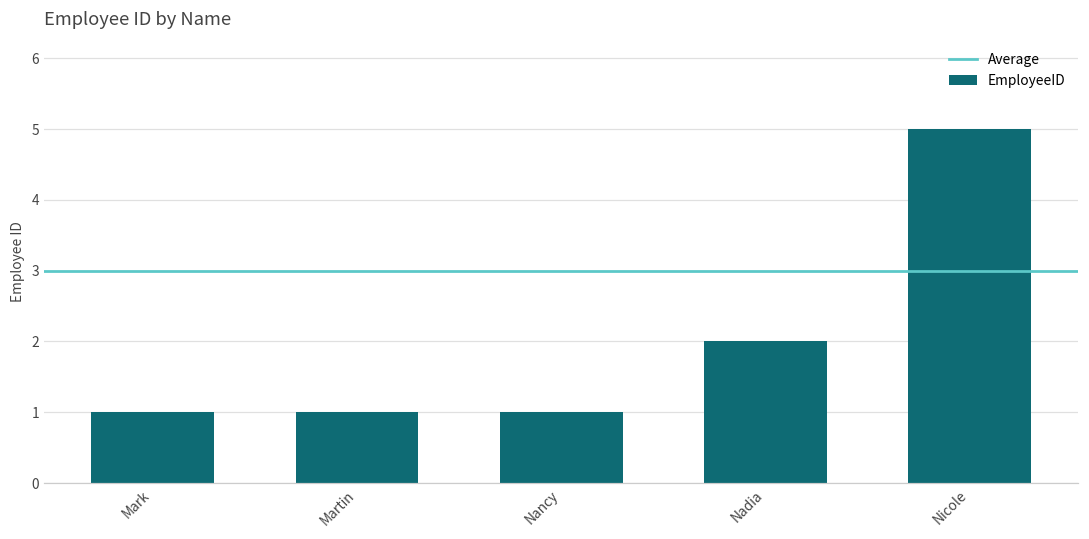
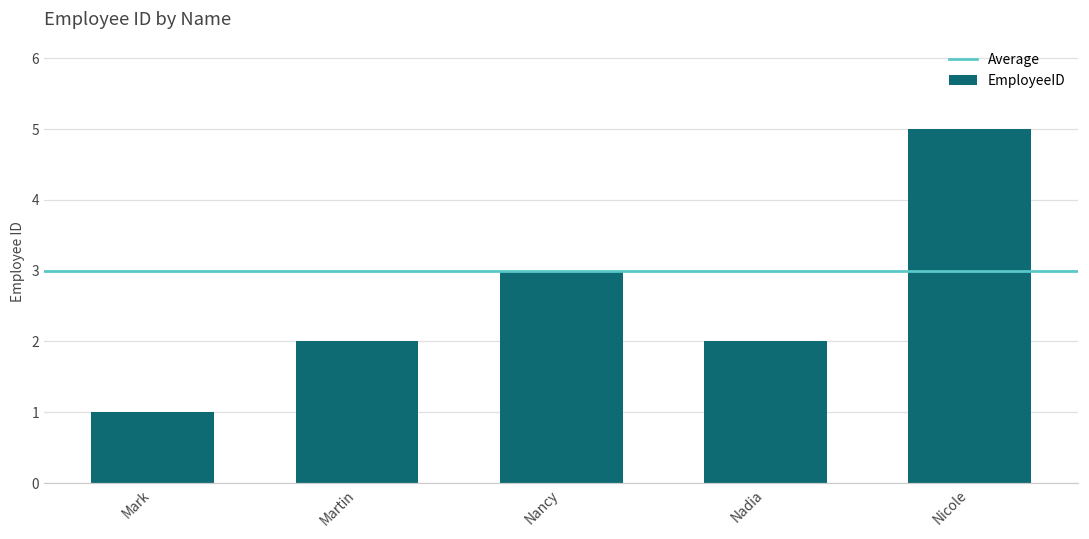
Martin: 1 -> 2
Nancy: 1 -> 3
